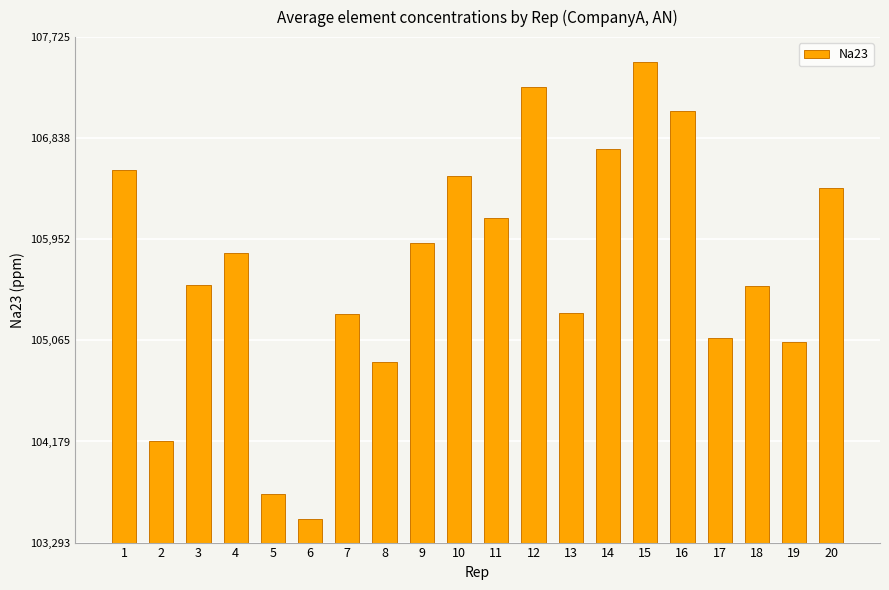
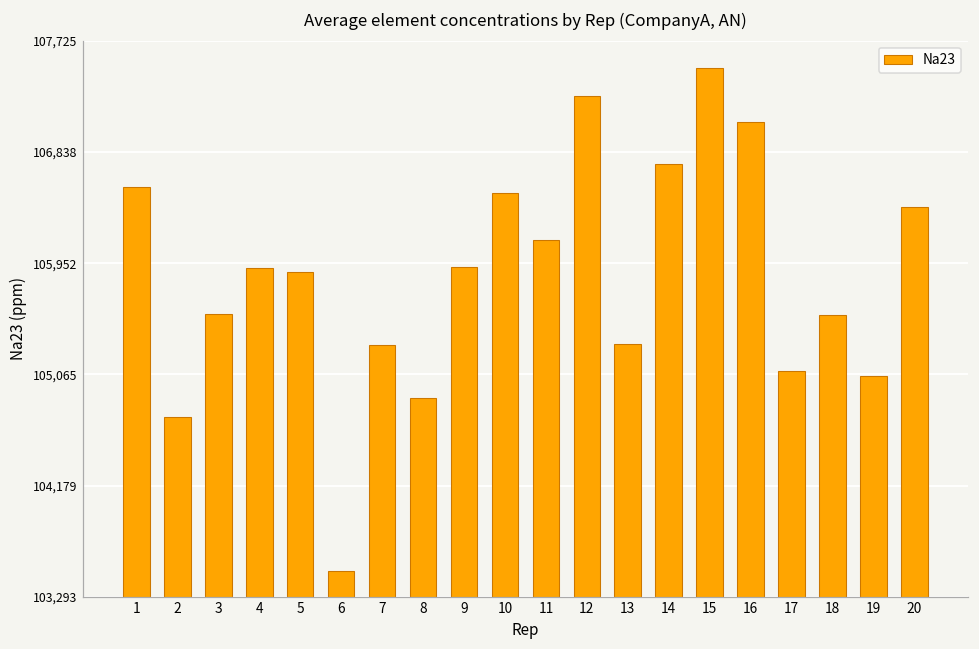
2: 104,190 -> 104,730
4: 105,830 -> 105,910
5: 103,720 -> 105,880
